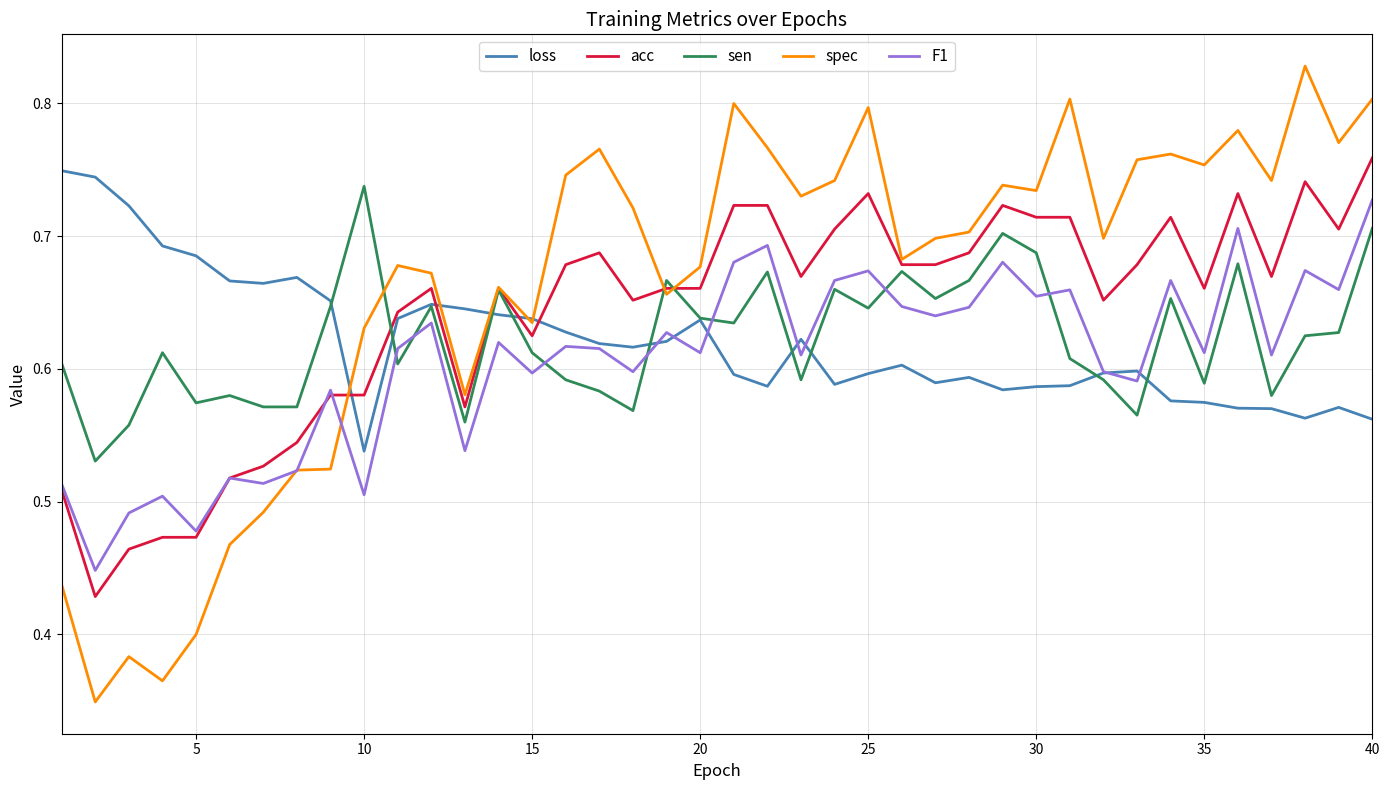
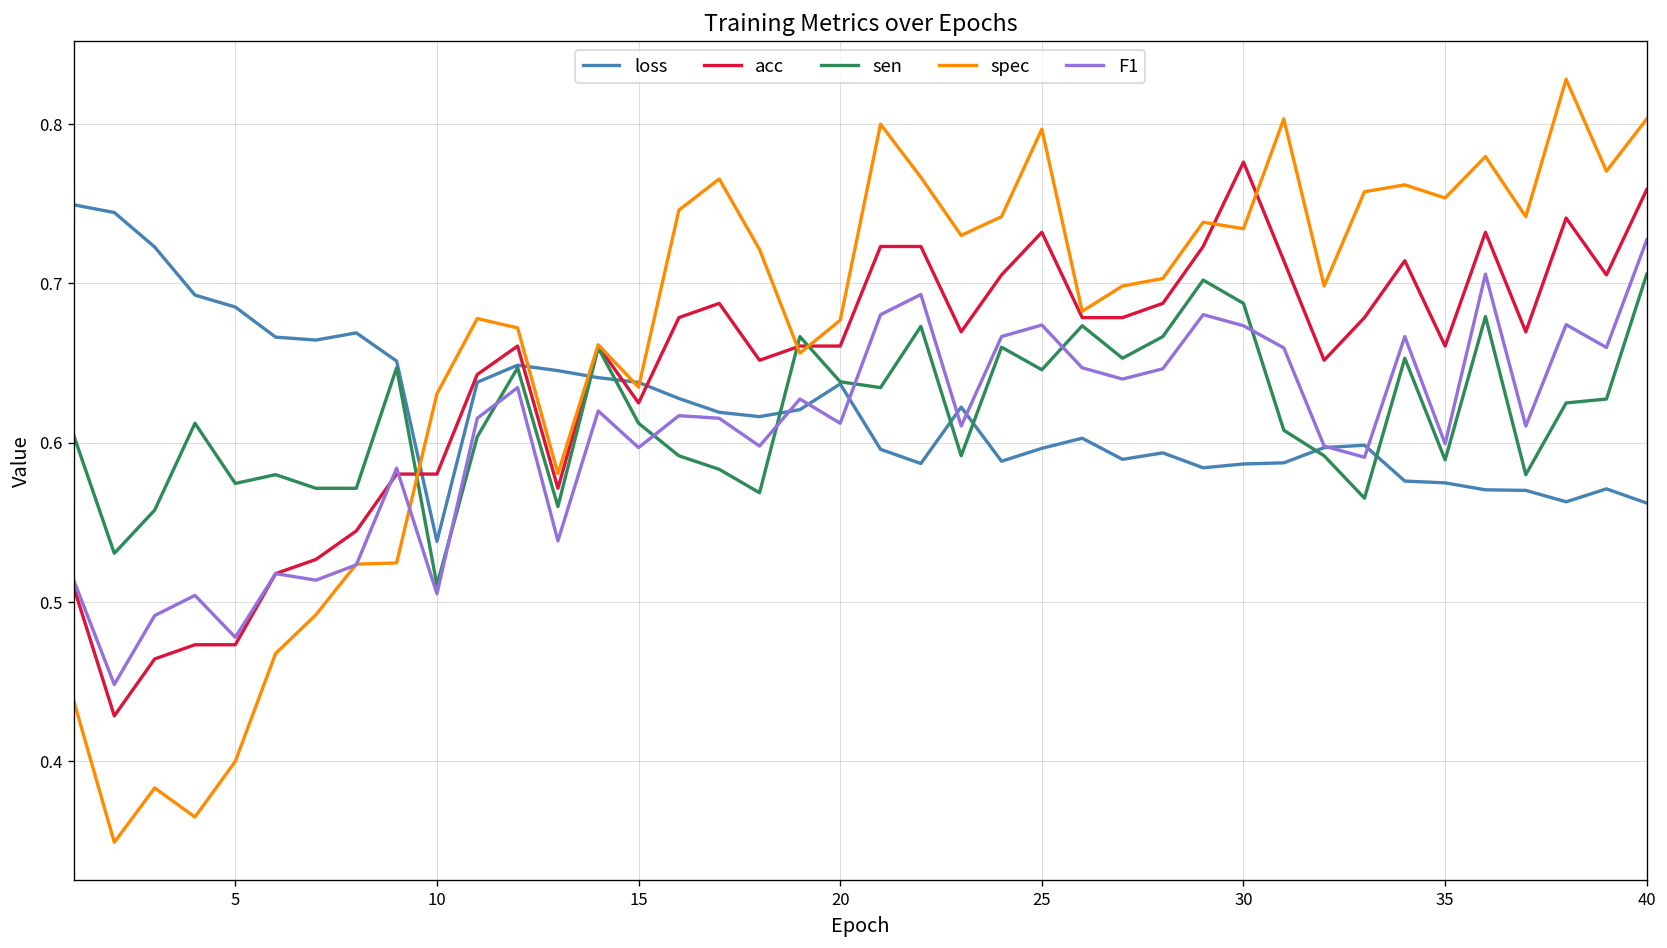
sen, 10: 0.738 -> 0.511
acc, 30: 0.714 -> 0.776
F1, 30: 0.655 -> 0.673
F1, 35: 0.612 -> 0.599
